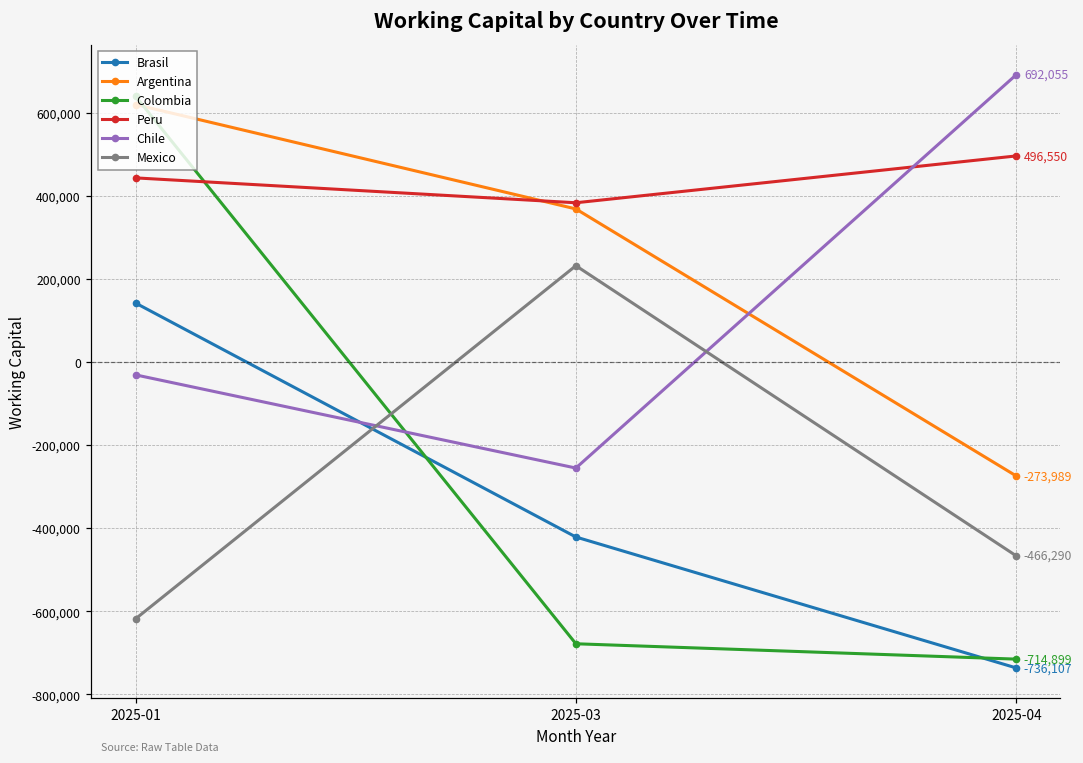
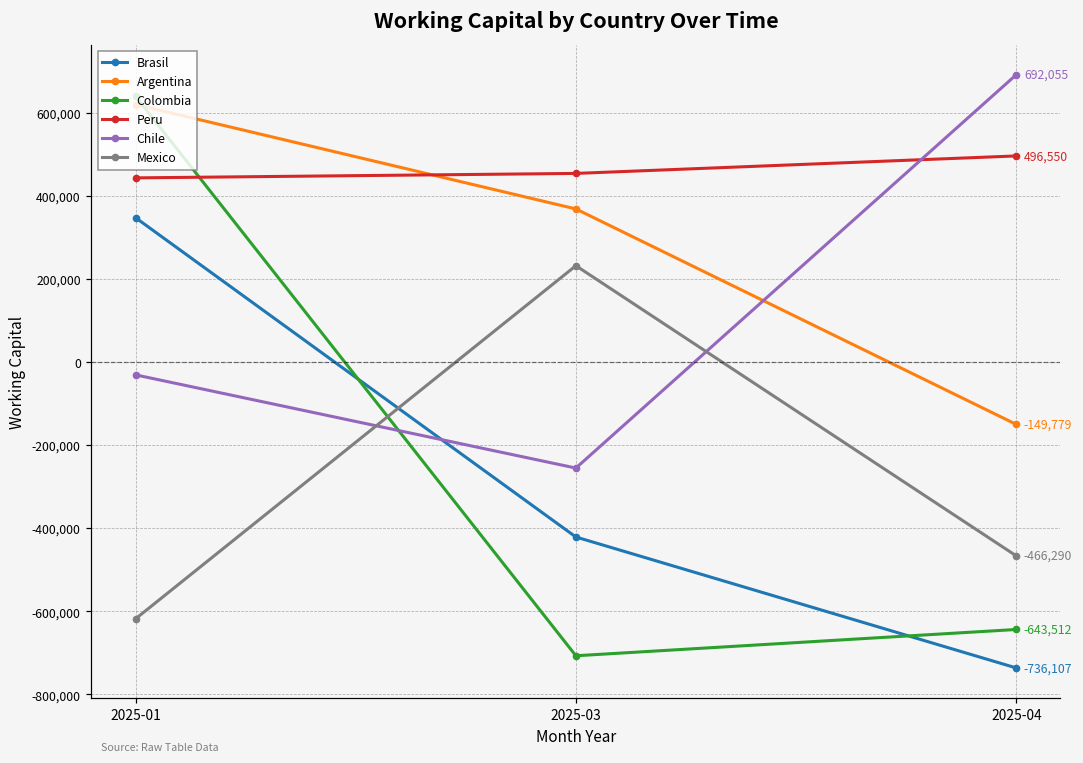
Brasil, 2025-01: 140,000 -> 350,000
Colombia, 2025-03: -680,000 -> -710,000
Peru, 2025-03: 380,000 -> 450,000
Argentina, 2025-04: -273,989 -> -149,779
Colombia, 2025-04: -714,899 -> -643,512
